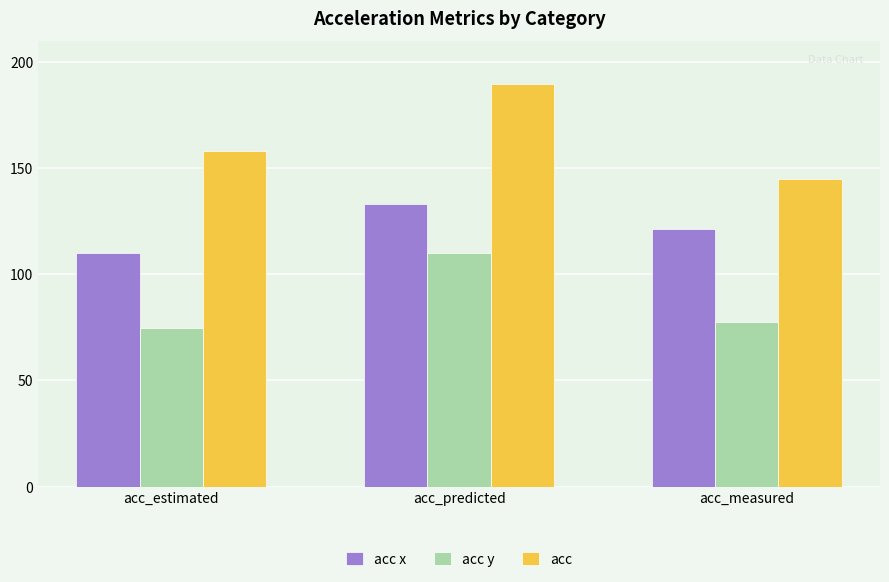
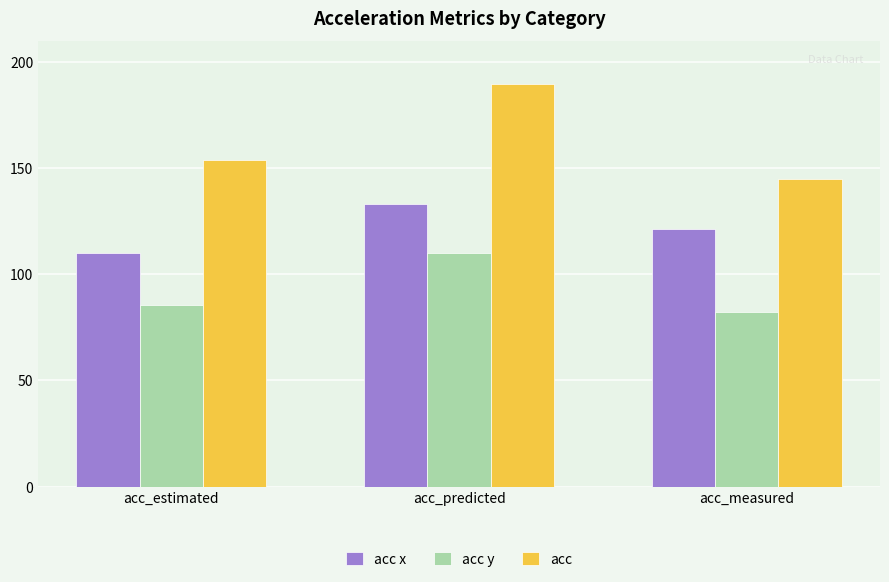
acc y, acc_estimated: 75 -> 86
acc, acc_estimated: 158 -> 154
acc y, acc_measured: 78 -> 82
